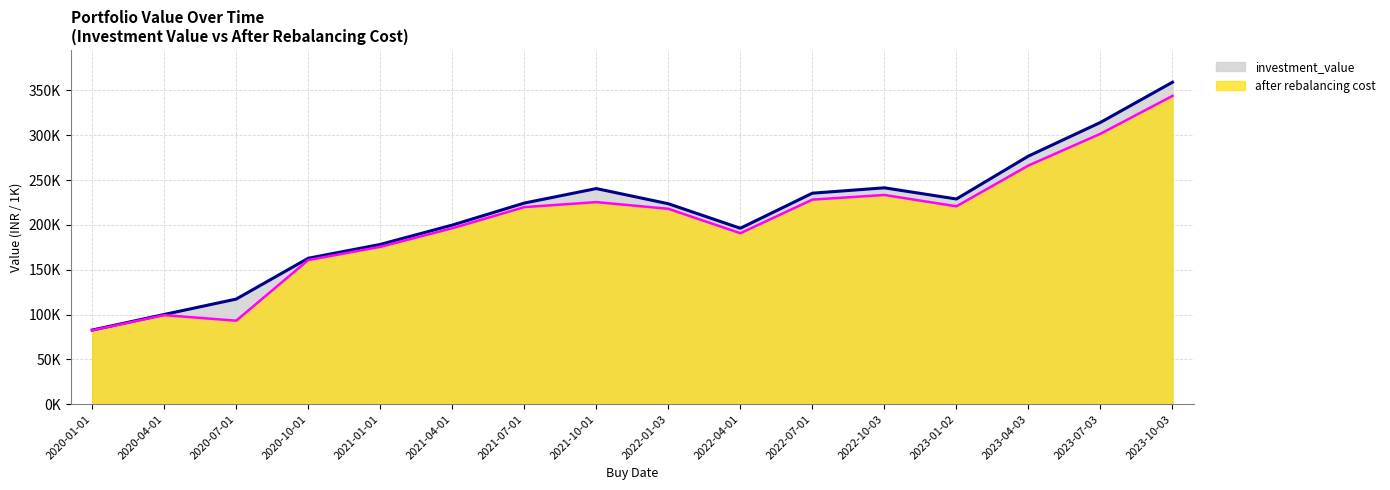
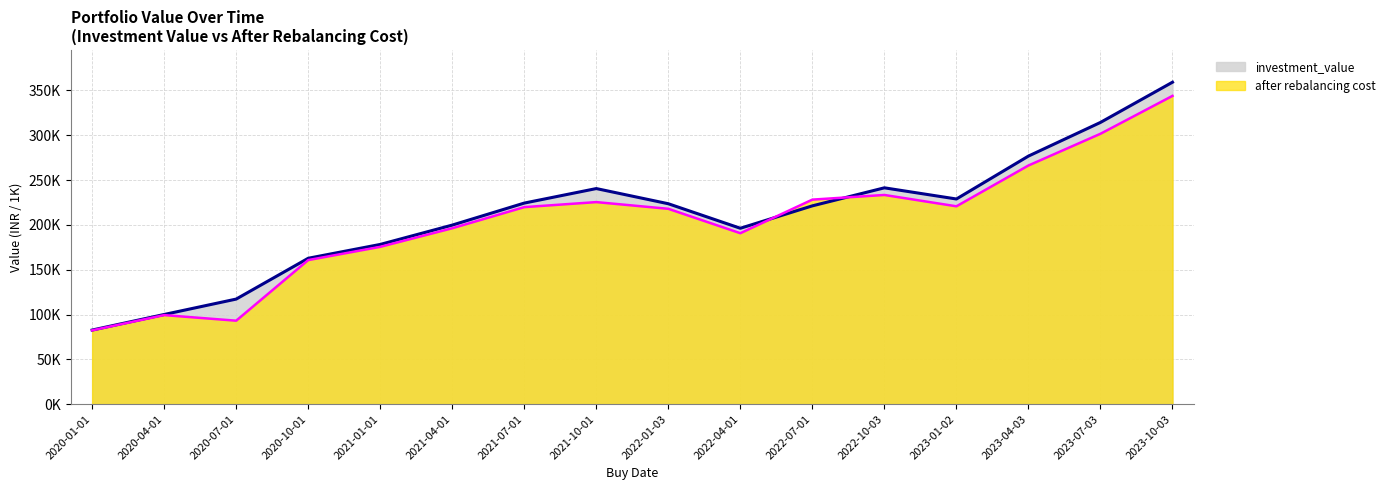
investment_value, 2022-07-01: 240000 -> 220000
